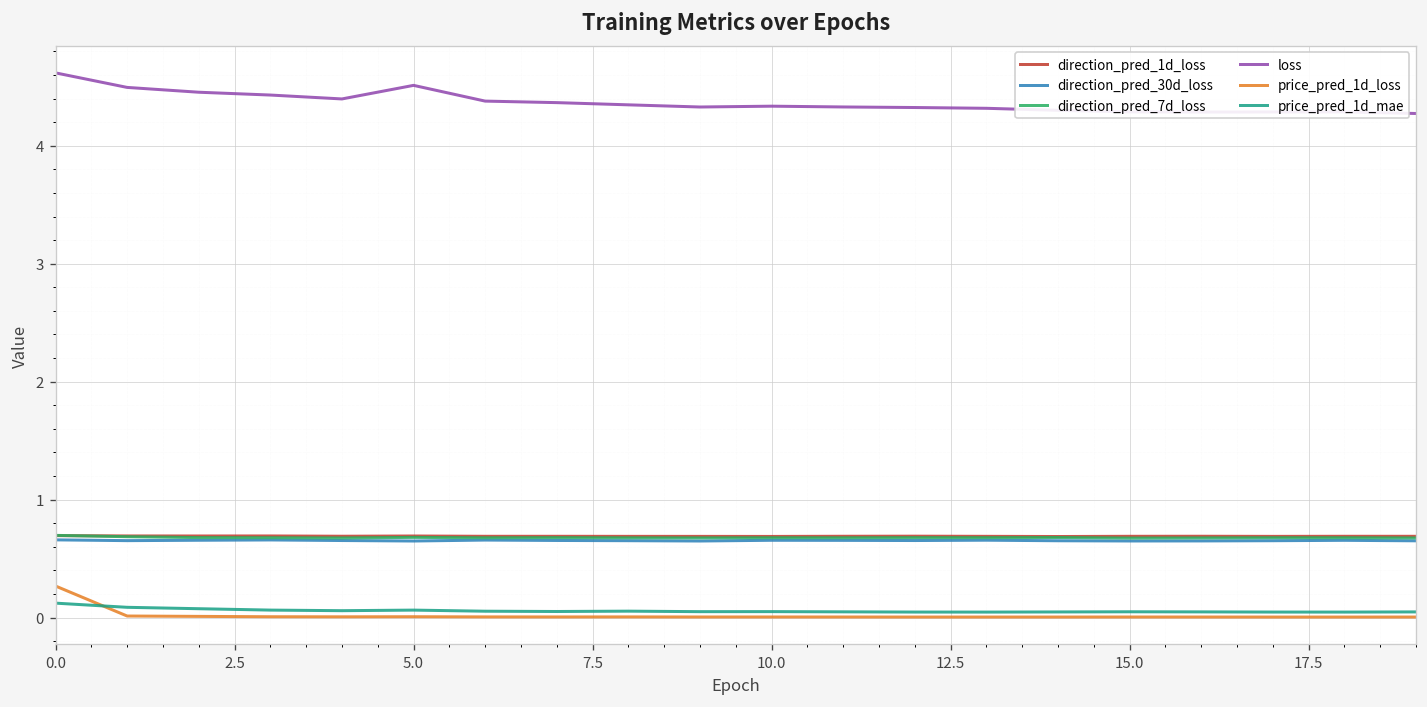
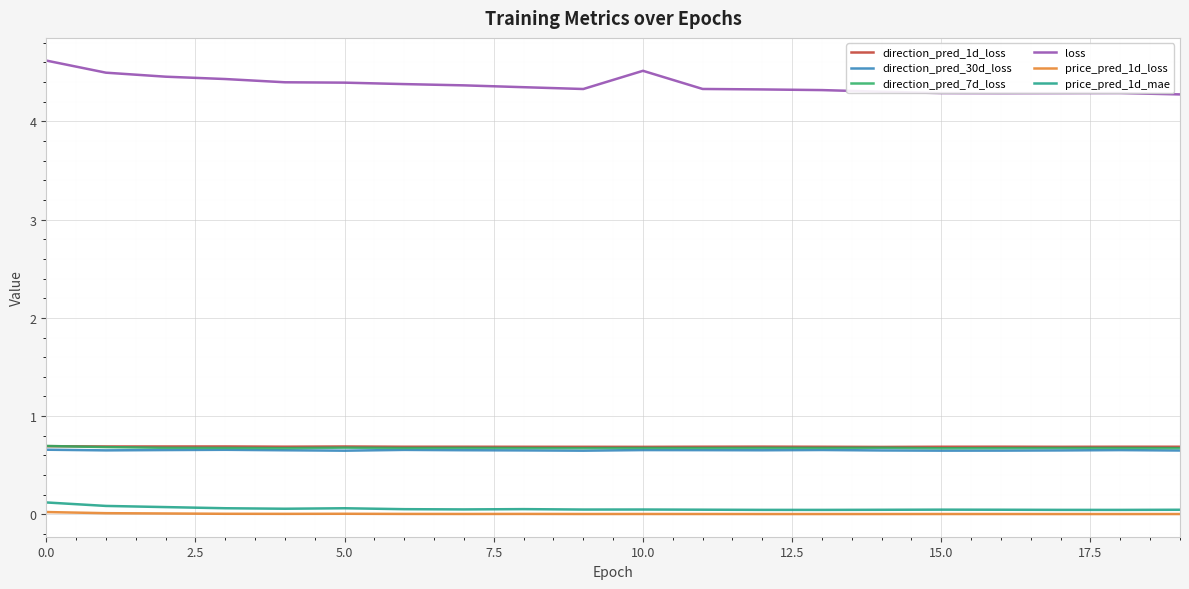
price_pred_1d_loss, 0.0: 0.3 -> 0.0
loss, 5.0: 4.5 -> 4.4
loss, 10.0: 4.3 -> 4.5
